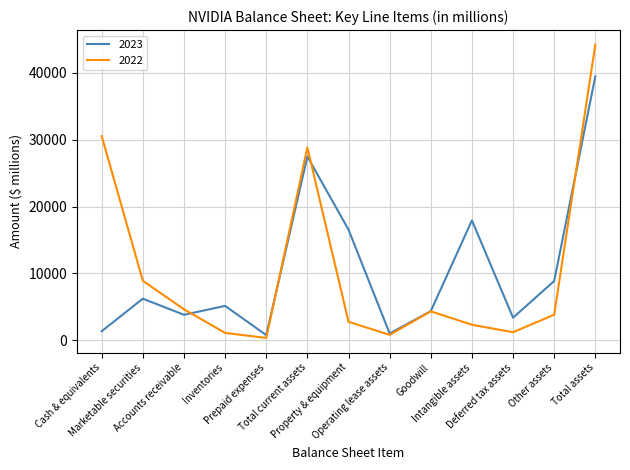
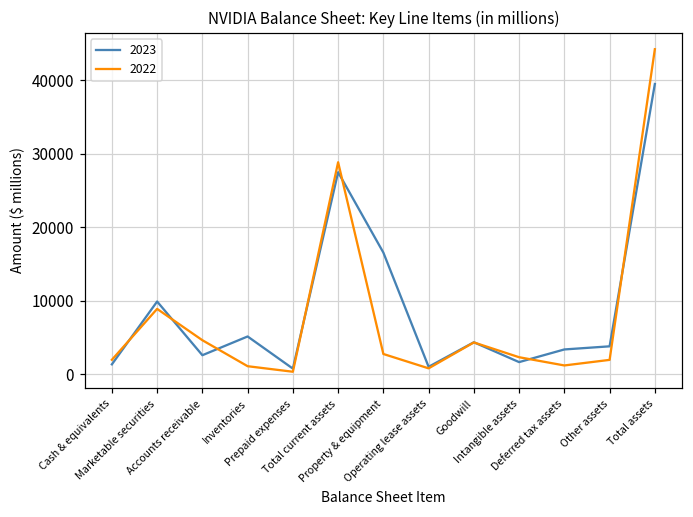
2022, Cash & equivalents: 31000 -> 2000
2023, Marketable securities: 6000 -> 10000
2023, Accounts receivable: 4000 -> 3000
2023, Intangible assets: 18000 -> 2000
2023, Other assets: 9000 -> 4000
2022, Other assets: 4000 -> 2000
